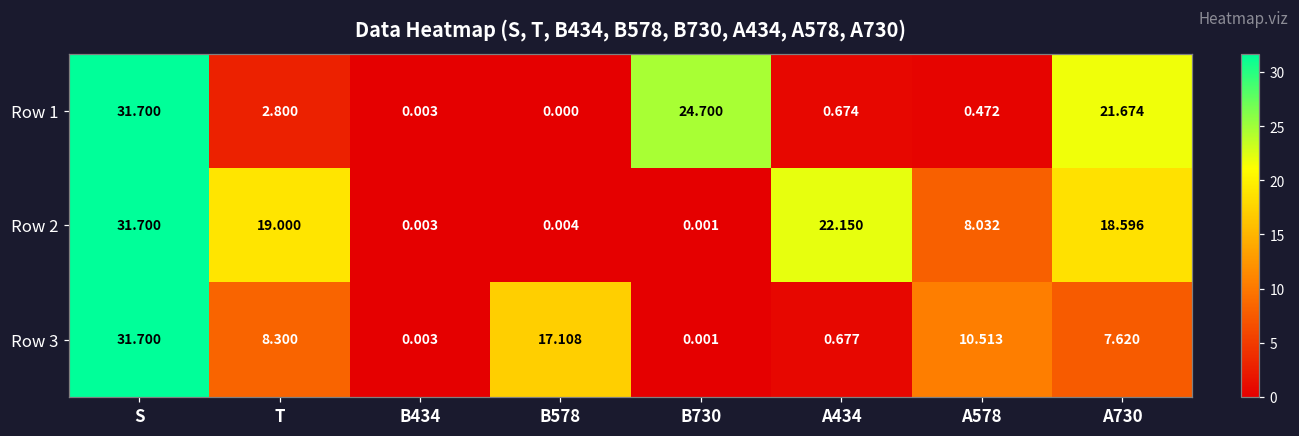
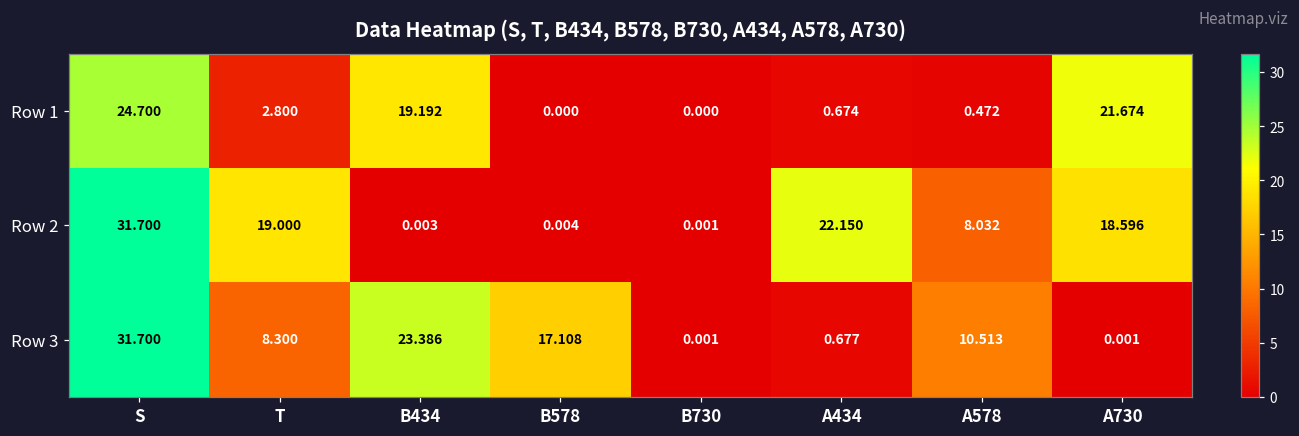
Row 1, S: 31.700 -> 24.700
Row 1, B434: 0.003 -> 19.192
Row 1, B730: 24.700 -> 0.000
Row 3, B434: 0.003 -> 23.386
Row 3, A730: 7.620 -> 0.001
